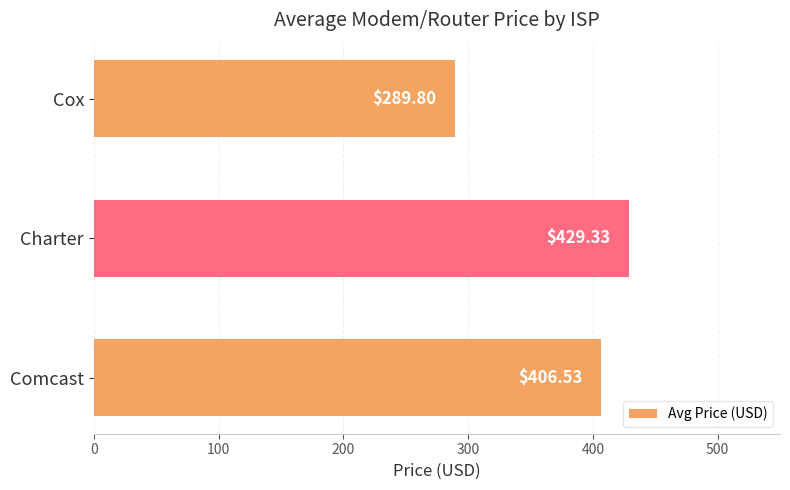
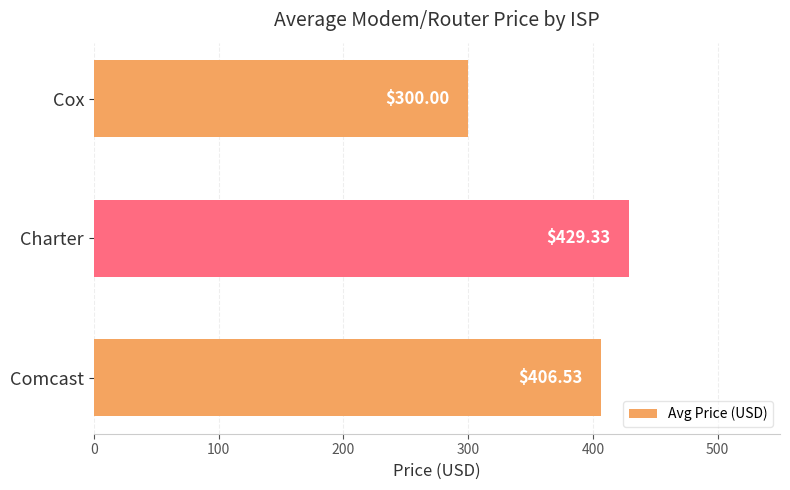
Cox: $289.80 -> $300.00
